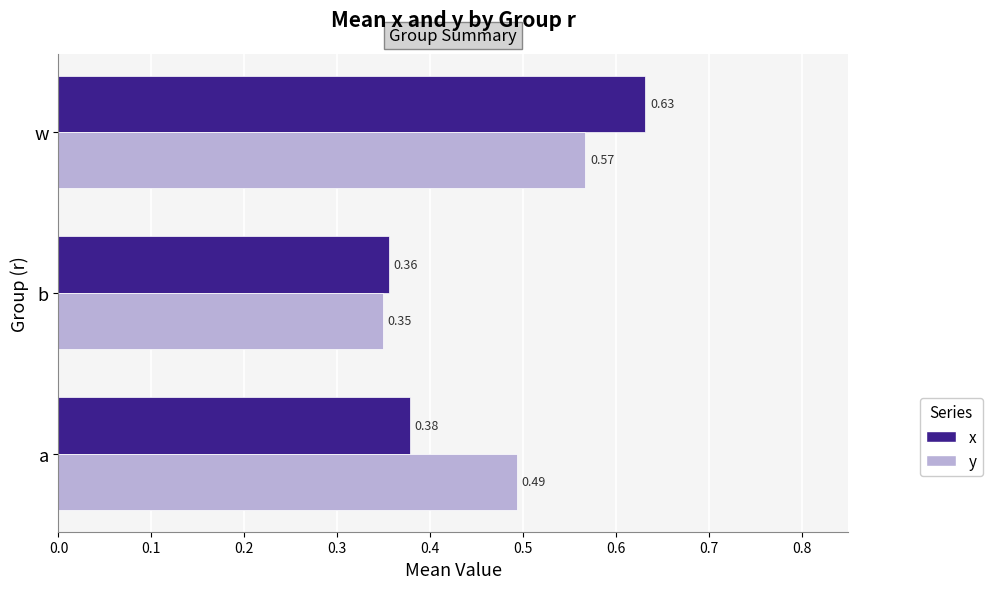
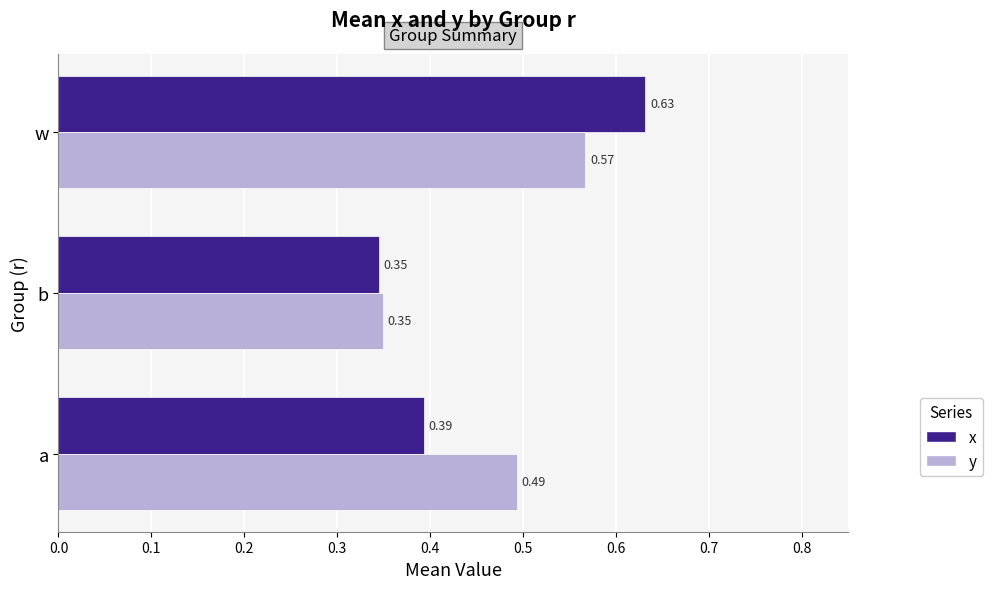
x, b: 0.36 -> 0.35
x, a: 0.38 -> 0.39
